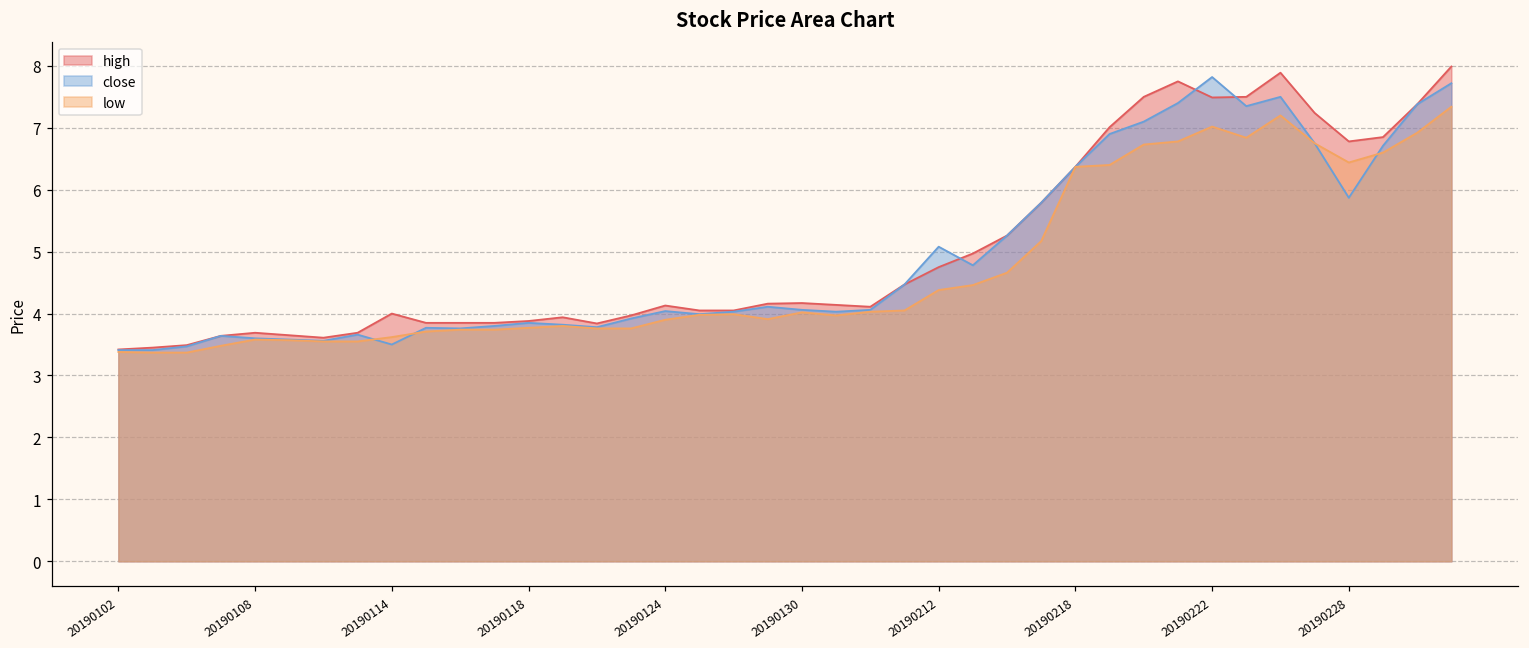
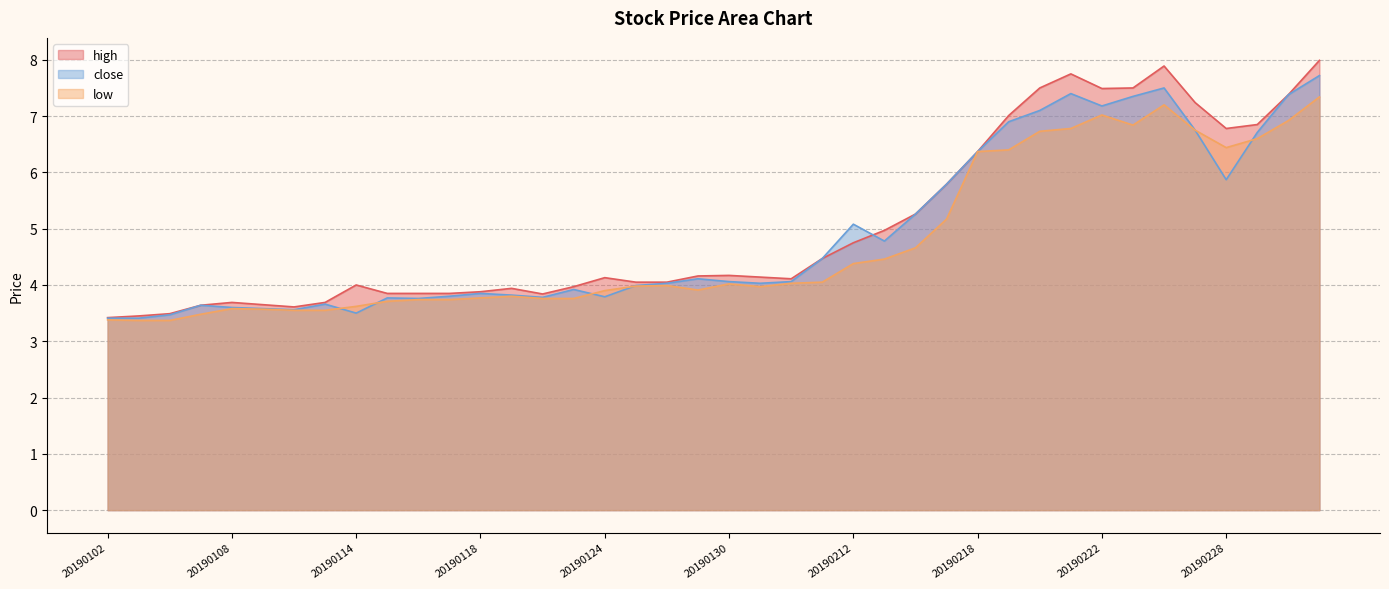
close, 20190124: 4.0 -> 3.8
close, 20190222: 7.8 -> 7.2
